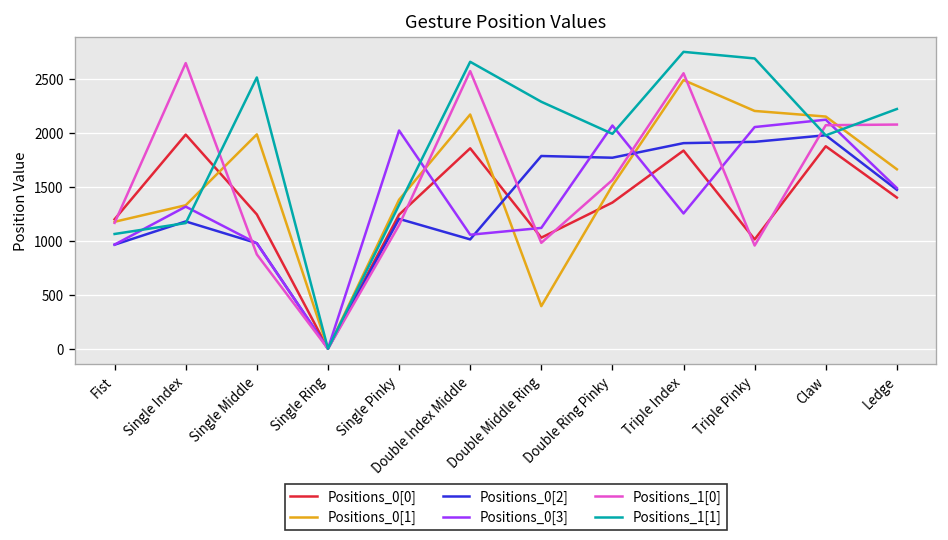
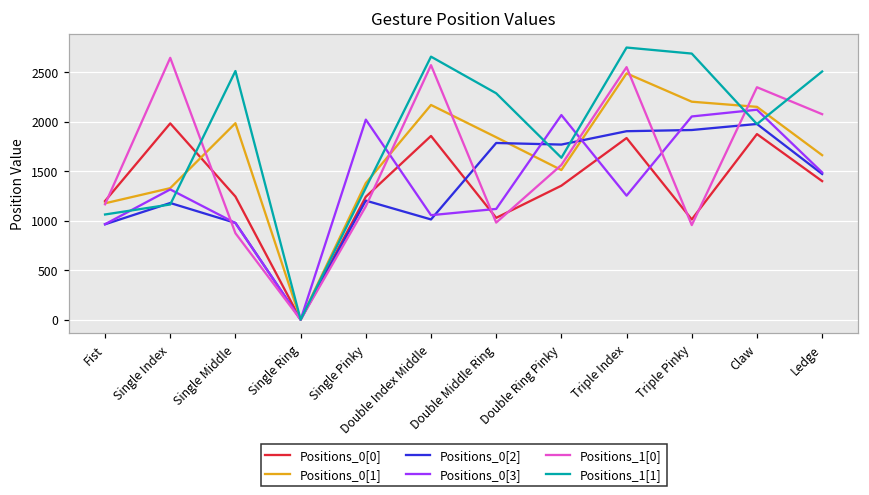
Positions_0[1], Double Middle Ring: 400 -> 1800
Positions_1[1], Double Ring Pinky: 2000 -> 1600
Positions_1[0], Claw: 2100 -> 2300
Positions_1[1], Ledge: 2200 -> 2500
